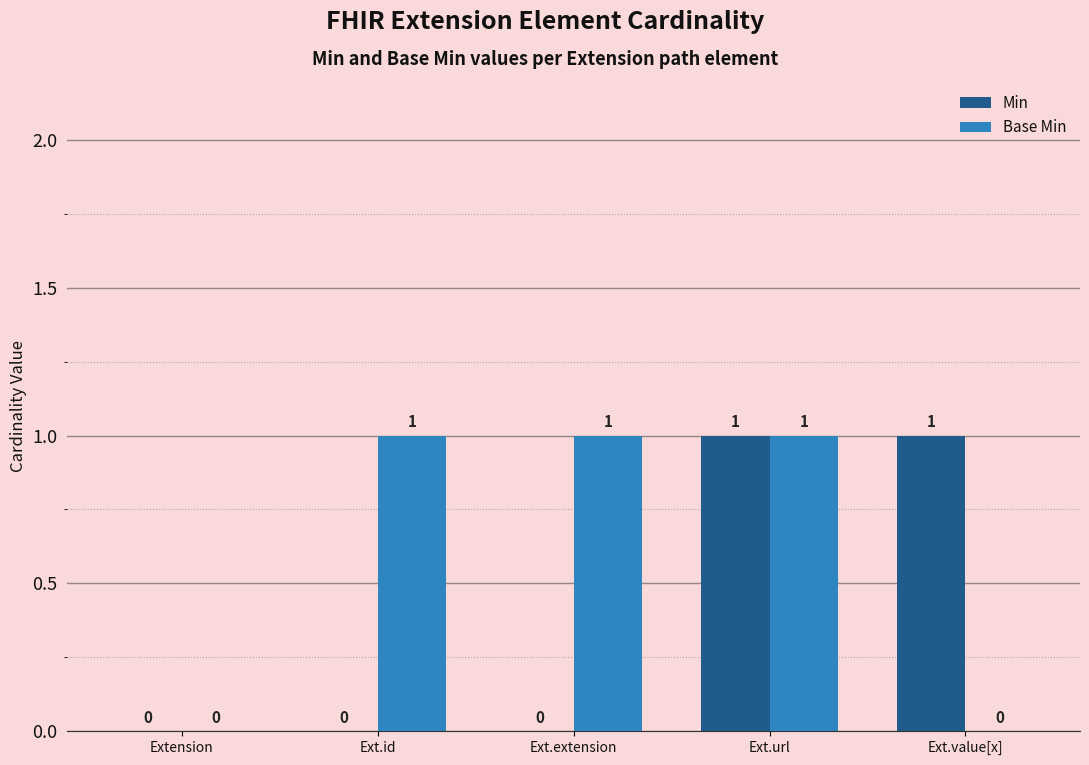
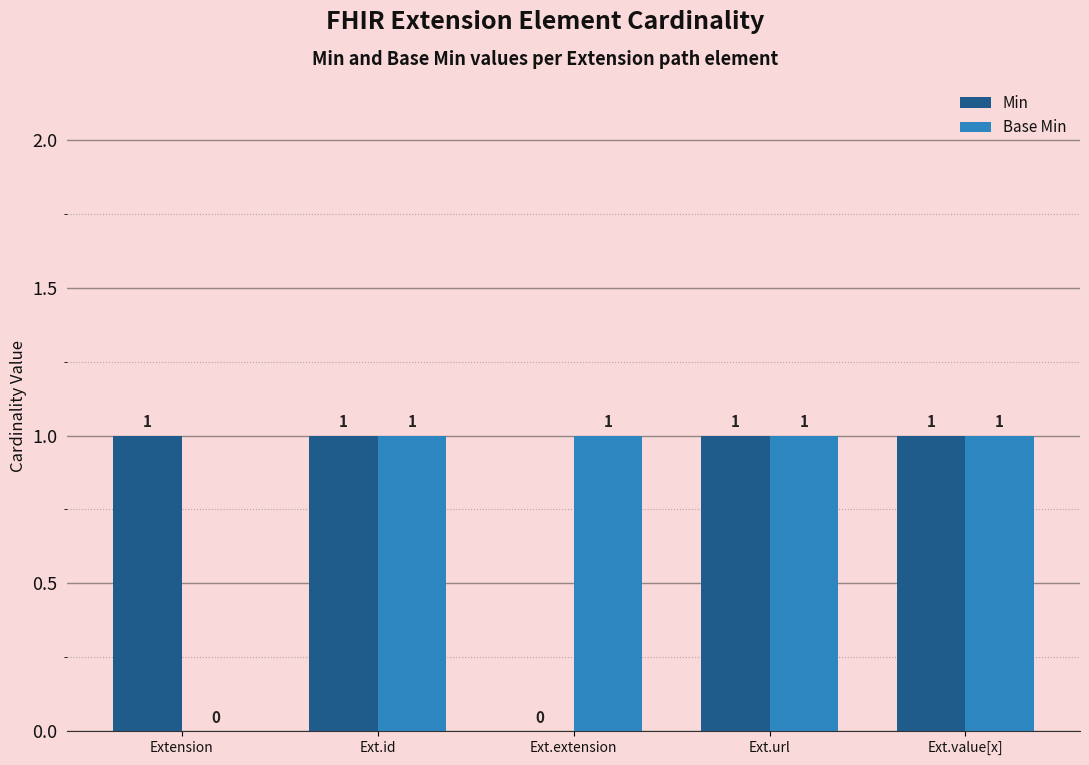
Min, Extension: 0 -> 1
Min, Ext.id: 0 -> 1
Base Min, Ext.value[x]: 0 -> 1
